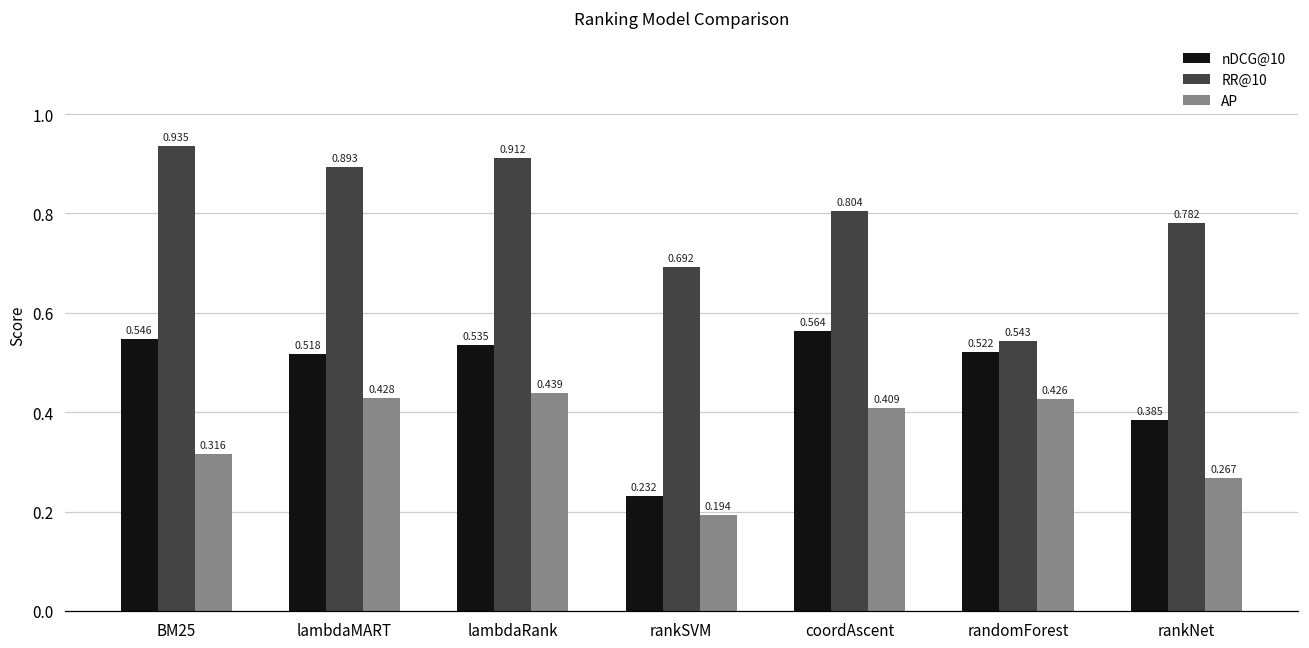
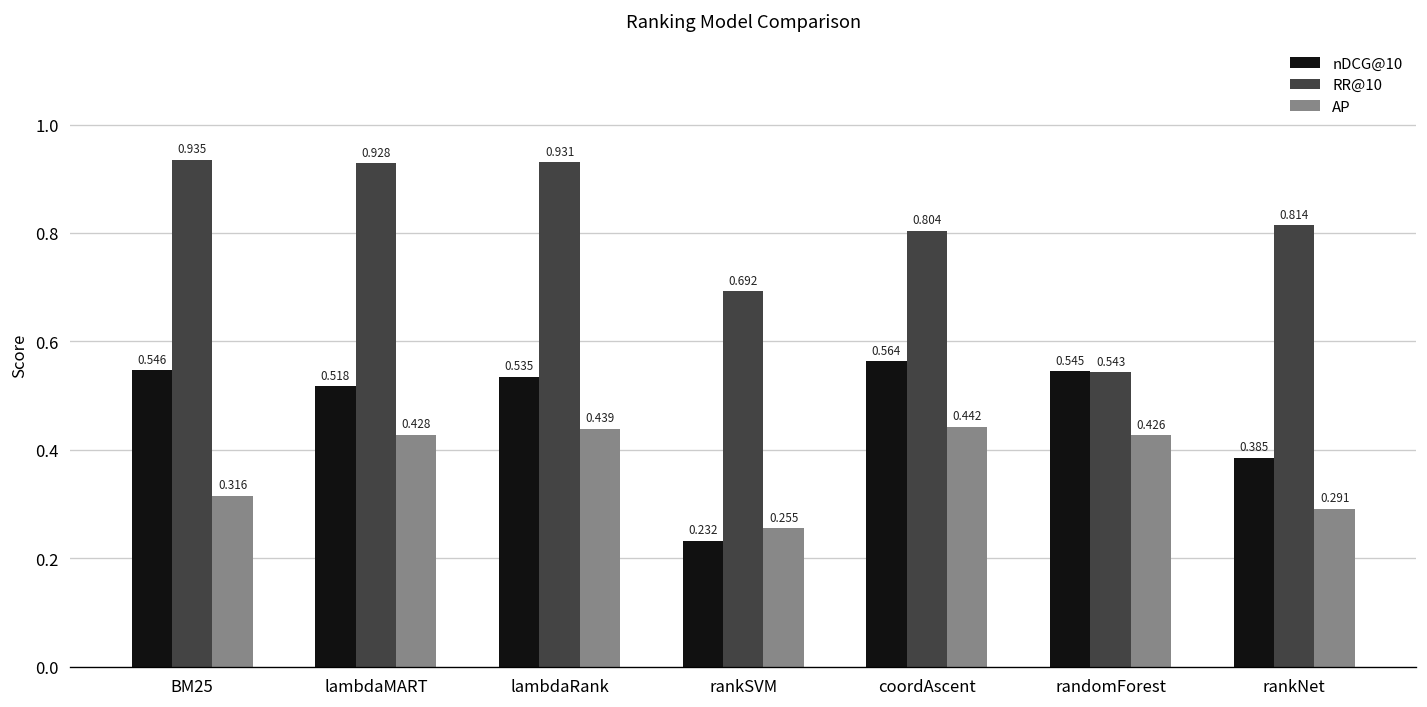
RR@10, lambdaMART: 0.893 -> 0.928
RR@10, lambdaRank: 0.912 -> 0.931
AP, rankSVM: 0.194 -> 0.255
AP, coordAscent: 0.409 -> 0.442
nDCG@10, randomForest: 0.522 -> 0.545
RR@10, rankNet: 0.782 -> 0.814
AP, rankNet: 0.267 -> 0.291
